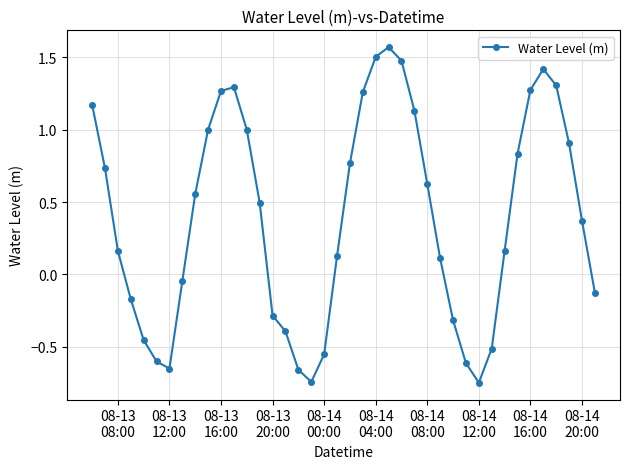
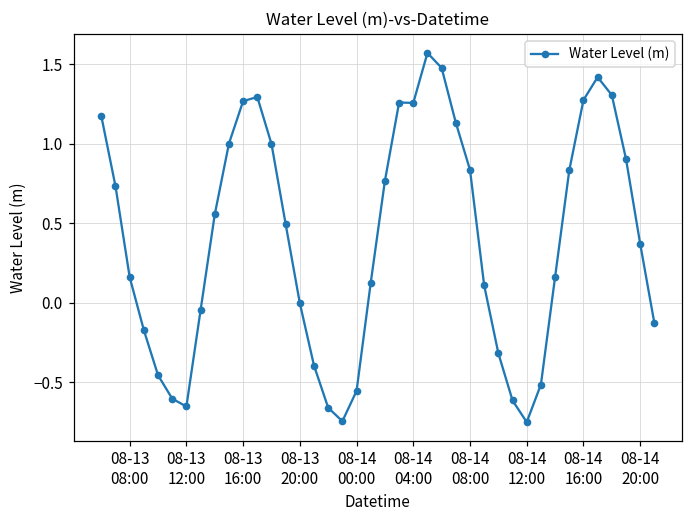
08-13 20:00: -0.29 -> 0.00
08-14 04:00: 1.50 -> 1.26
08-14 08:00: 0.63 -> 0.84
